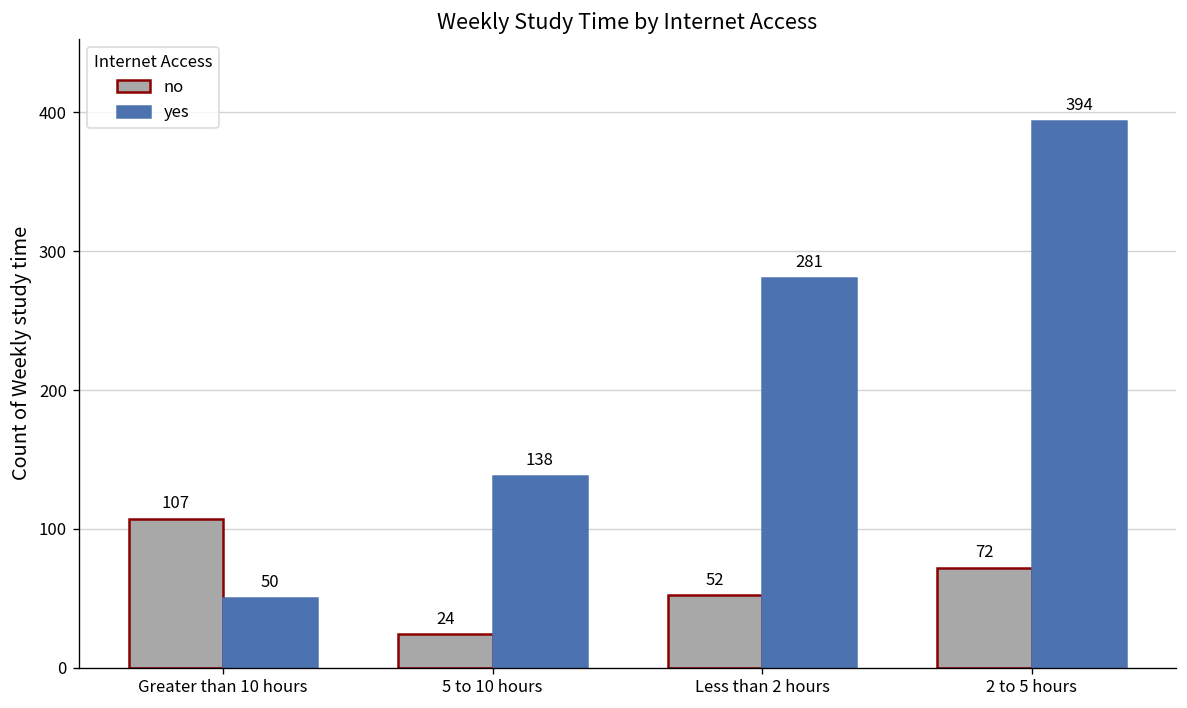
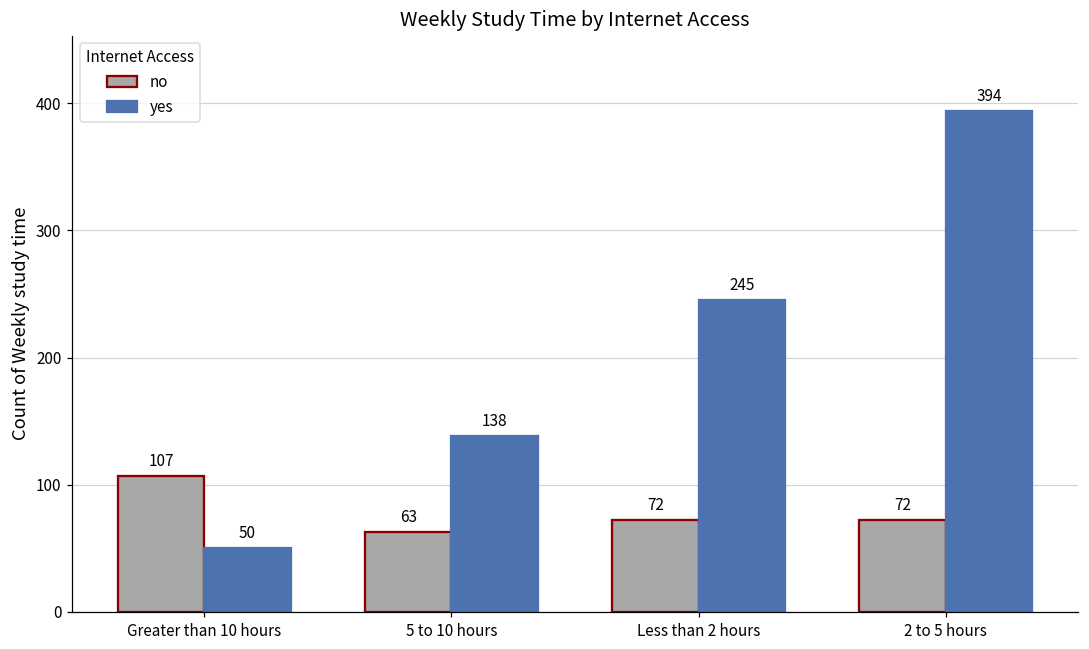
no, 5 to 10 hours: 24 -> 63
no, Less than 2 hours: 52 -> 72
yes, Less than 2 hours: 281 -> 245
